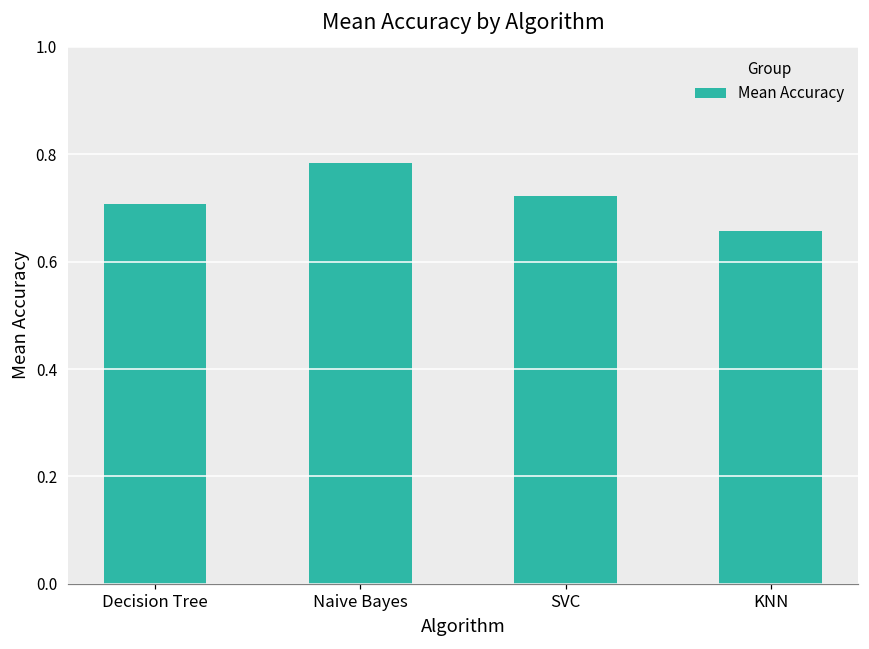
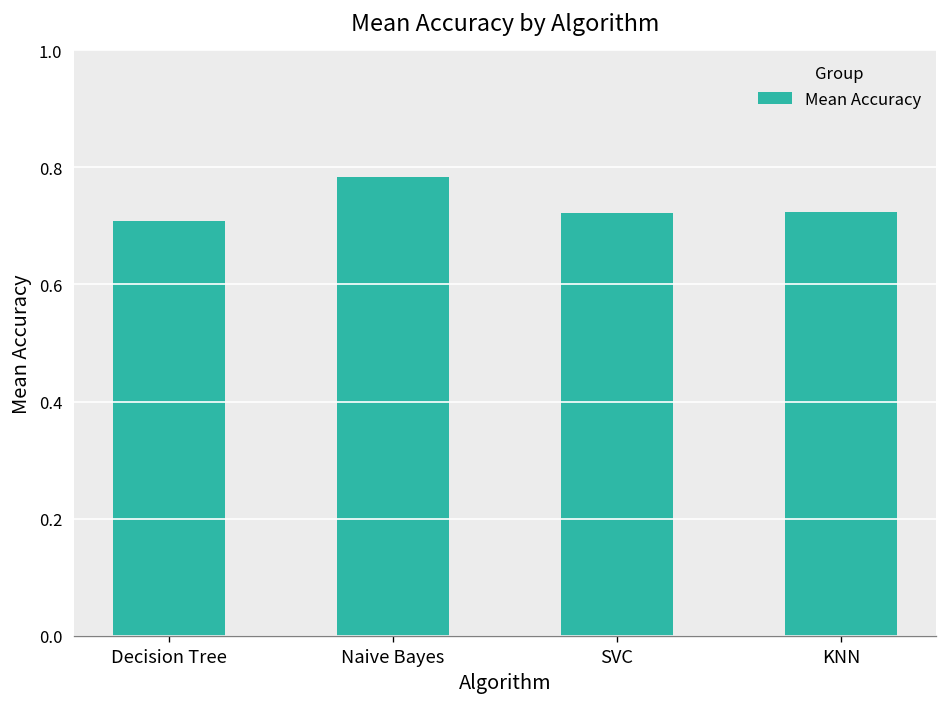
KNN: 0.66 -> 0.72
